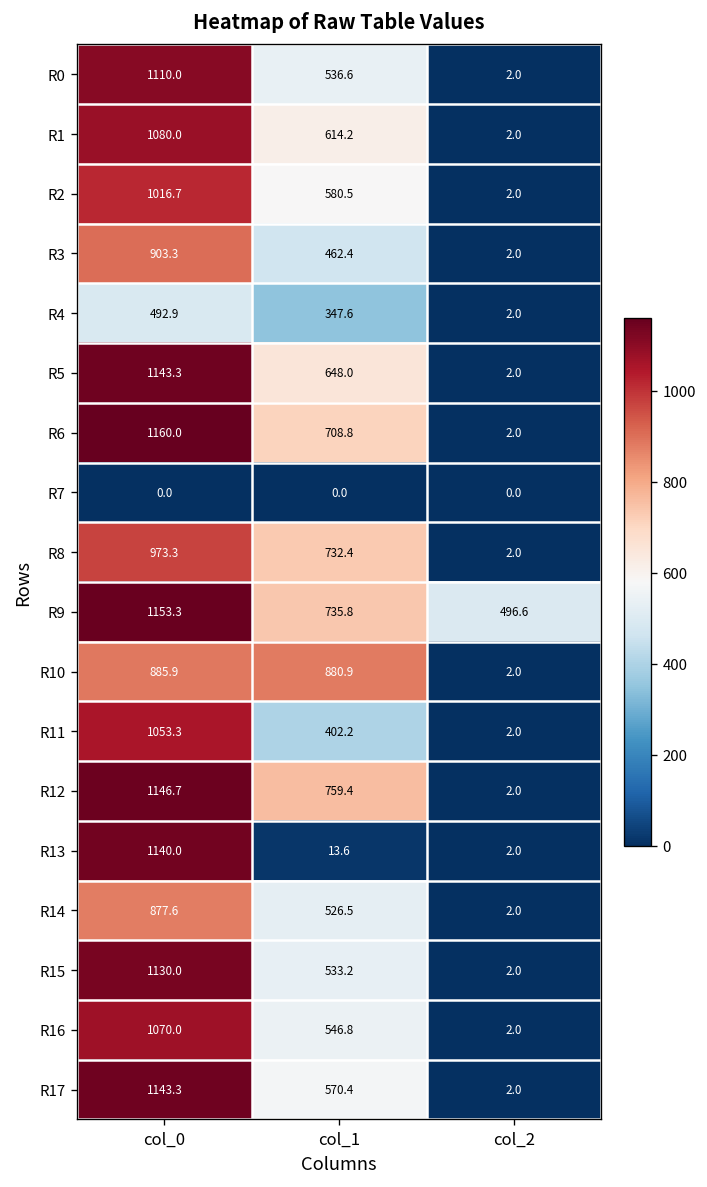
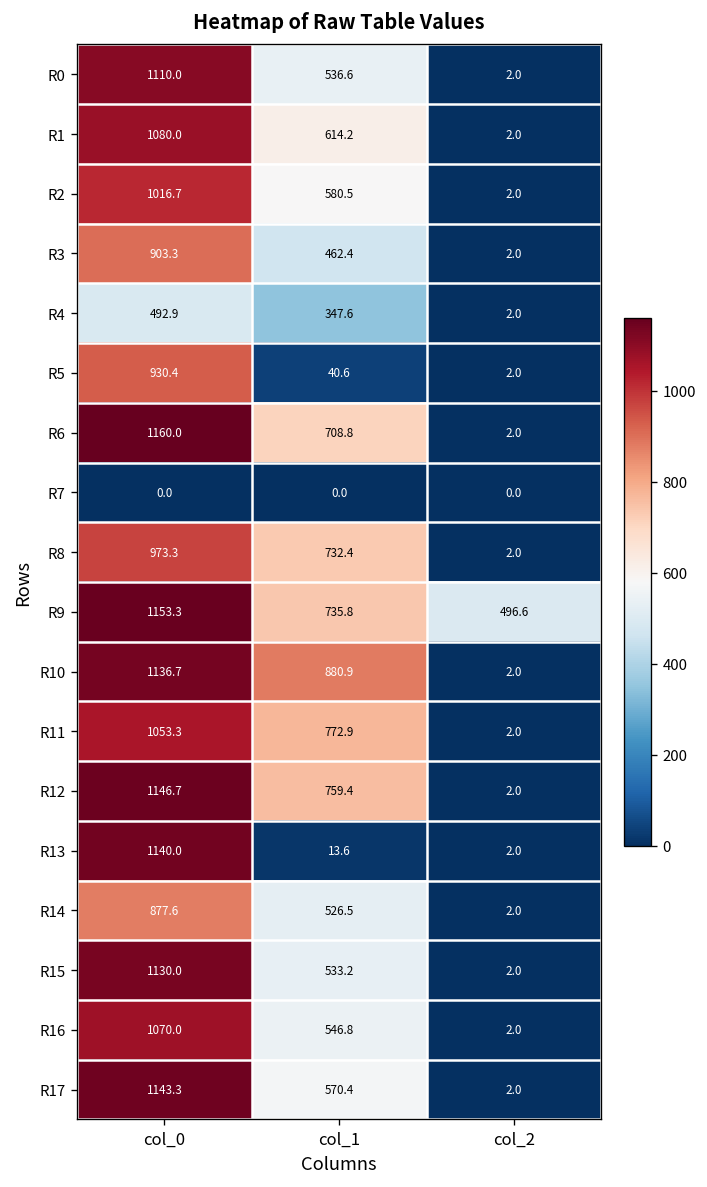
R5, col_0: 1143.3 -> 930.4
R5, col_1: 648.0 -> 40.6
R10, col_0: 885.9 -> 1136.7
R11, col_1: 402.2 -> 772.9
